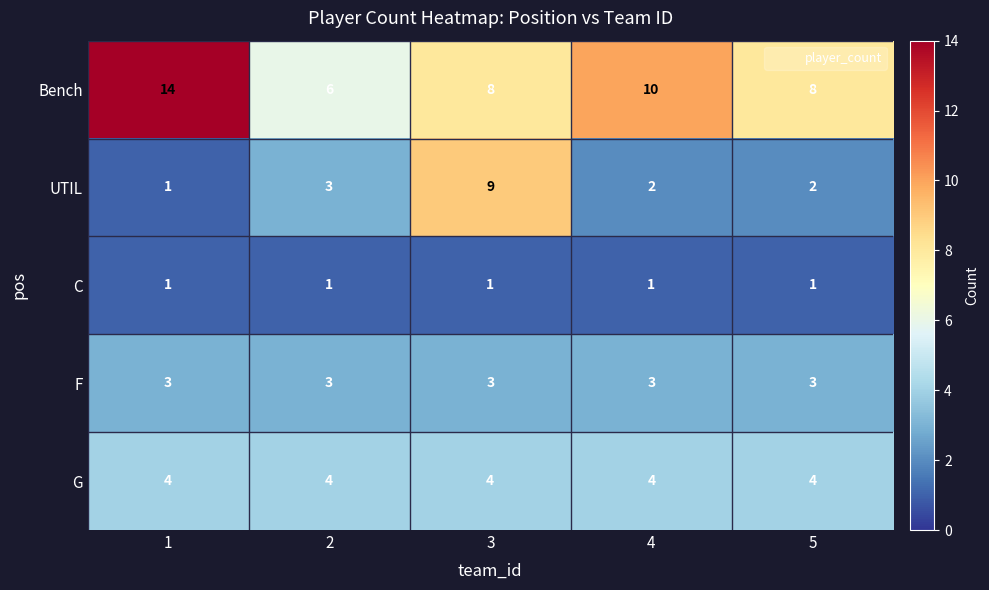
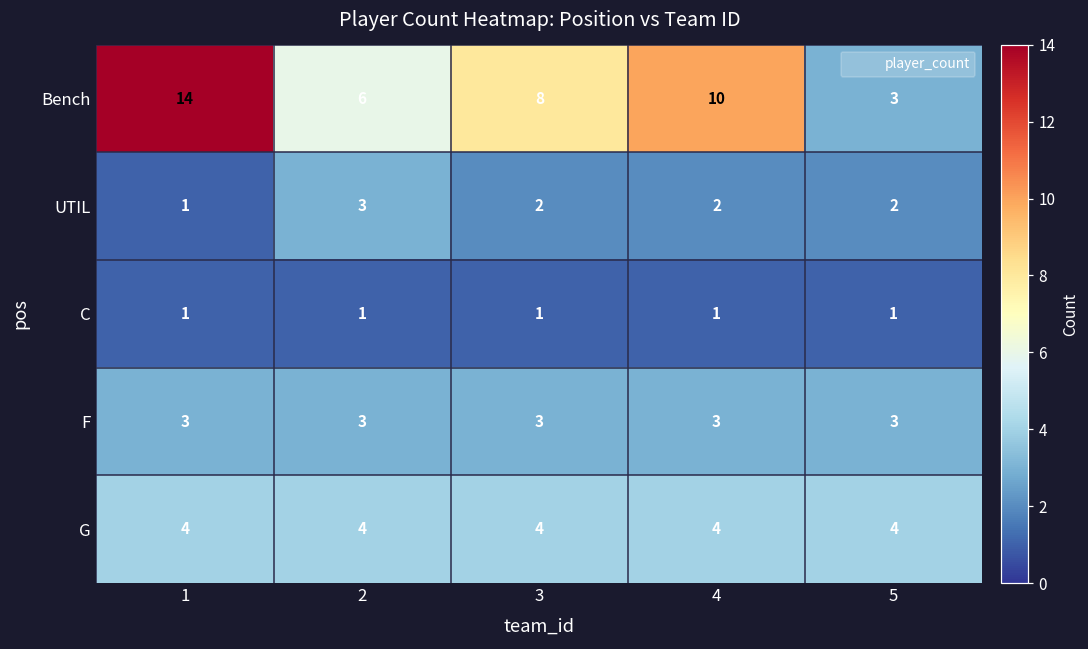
Bench, 5: 8 -> 3
UTIL, 3: 9 -> 2
